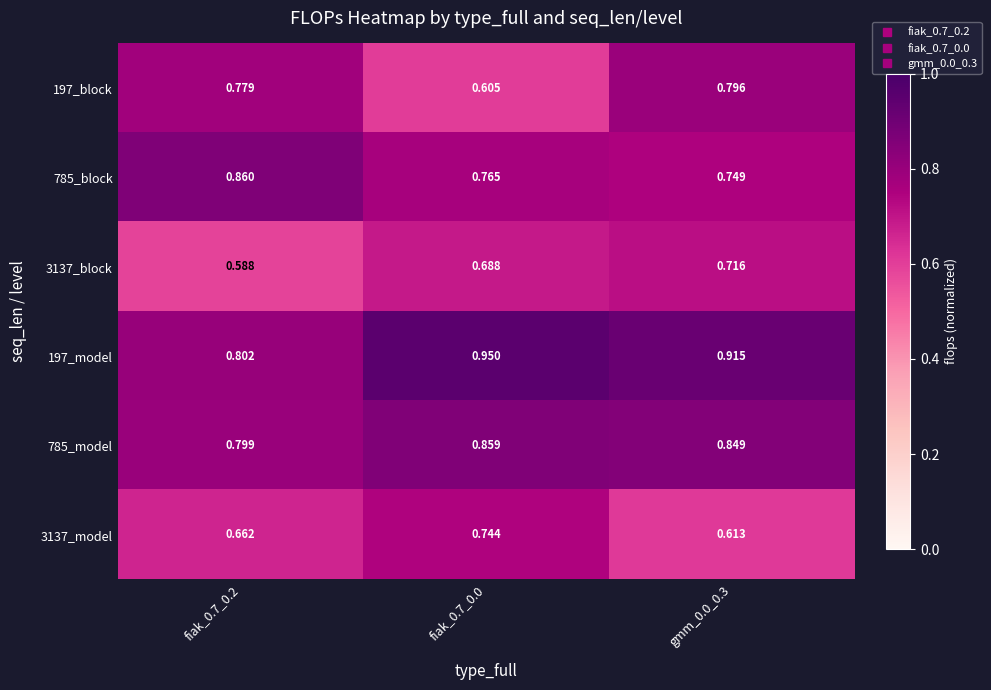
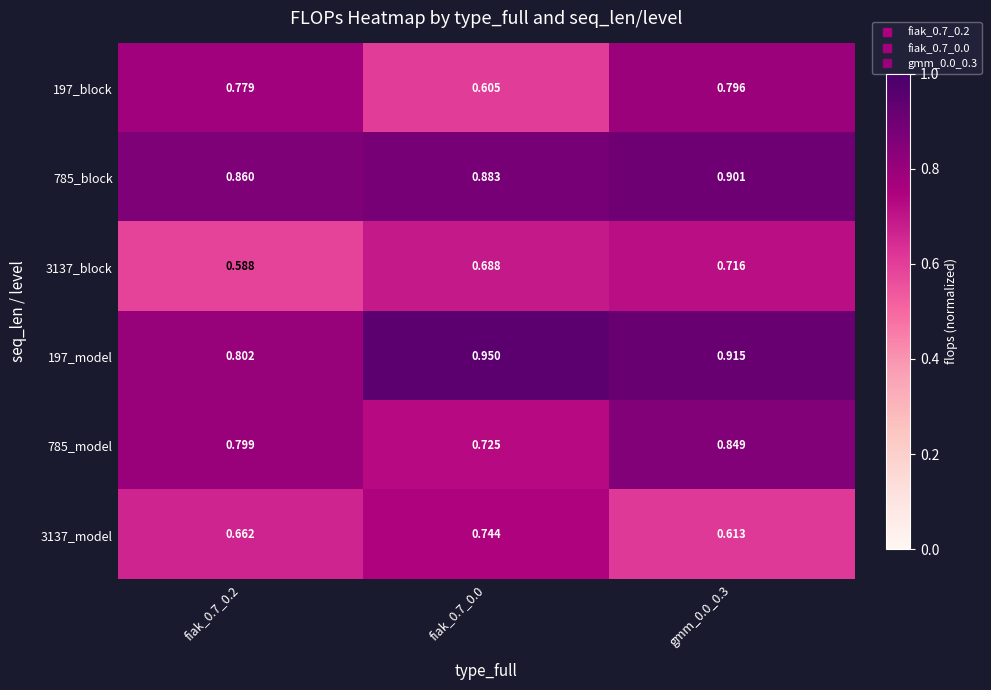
785_block, fiak_0.7_0.0: 0.765 -> 0.883
785_block, gmm_0.0_0.3: 0.749 -> 0.901
785_model, fiak_0.7_0.0: 0.859 -> 0.725
